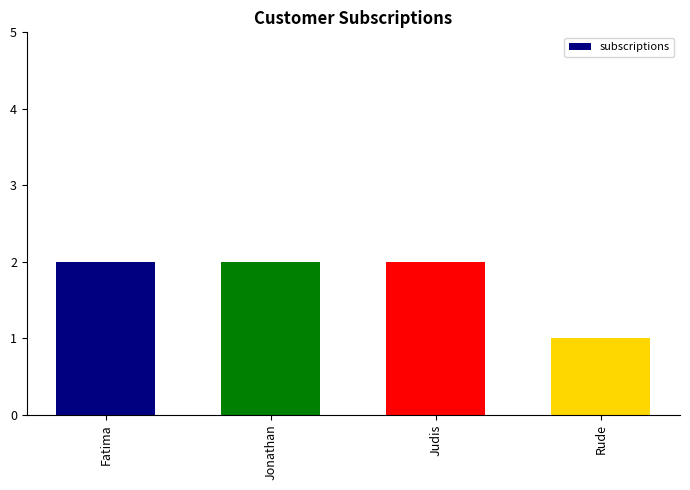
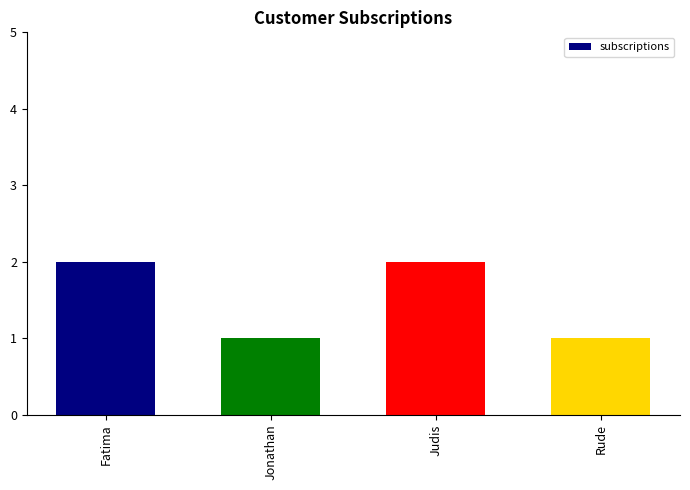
Jonathan: 2 -> 1
